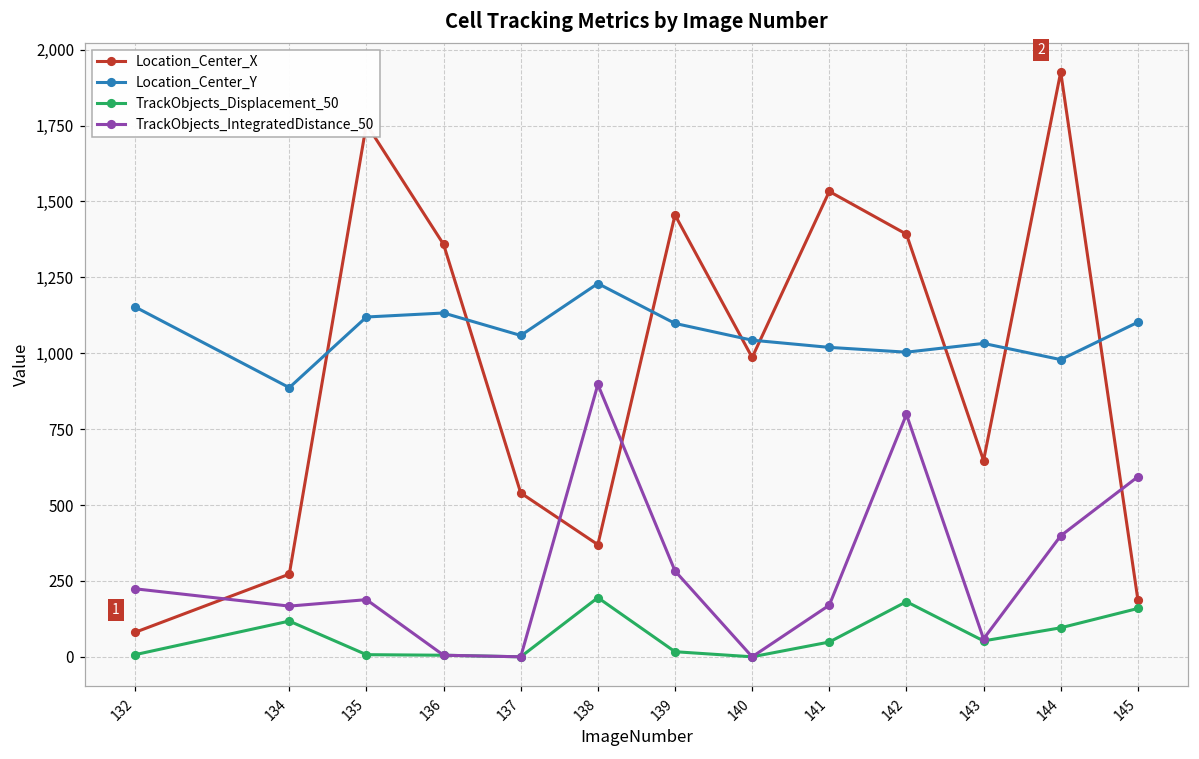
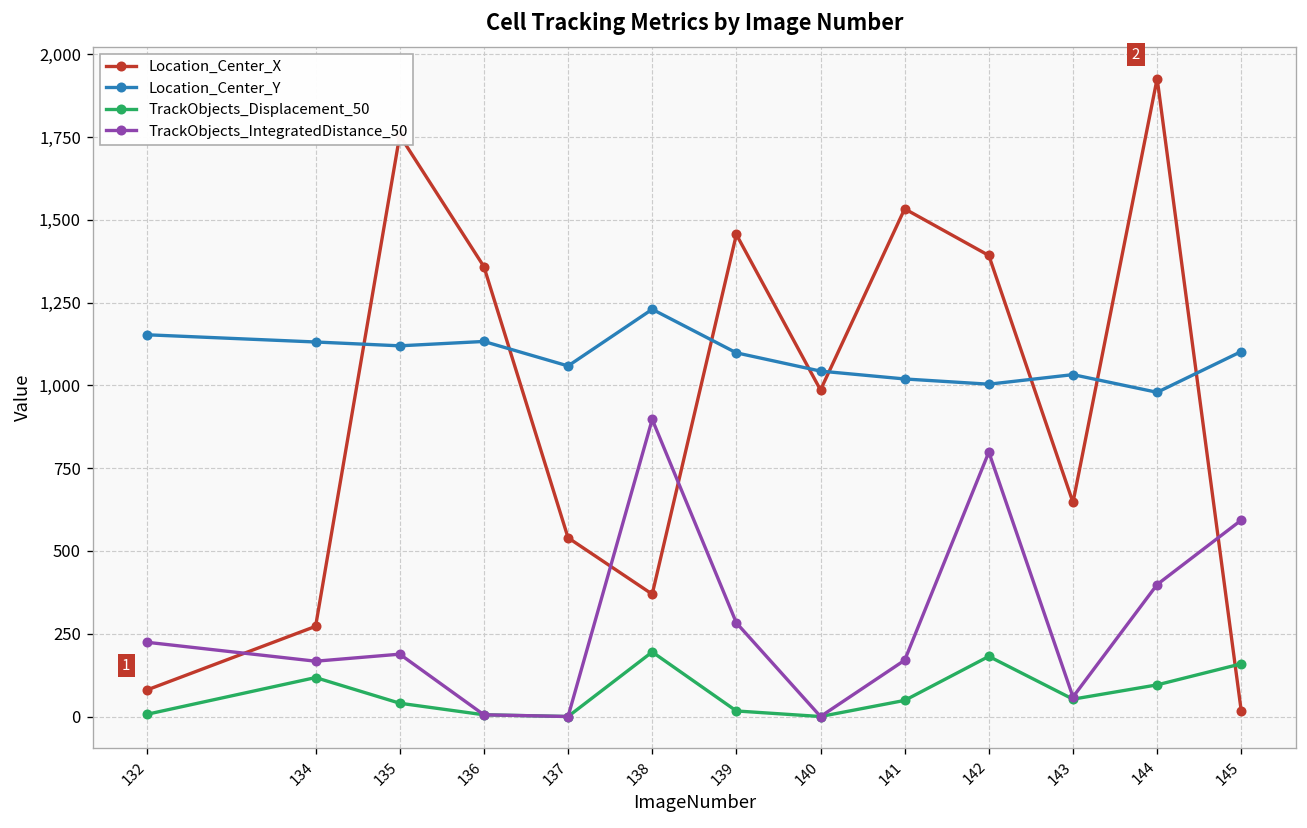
Location_Center_Y, 134: 890 -> 1,130
TrackObjects_Displacement_50, 135: 10 -> 40
Location_Center_X, 145: 190 -> 20
